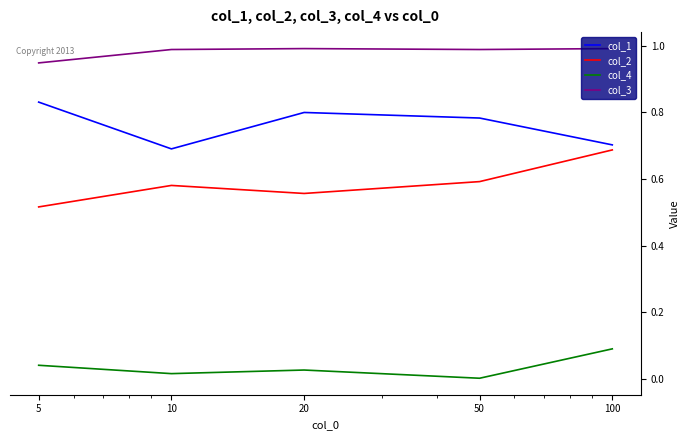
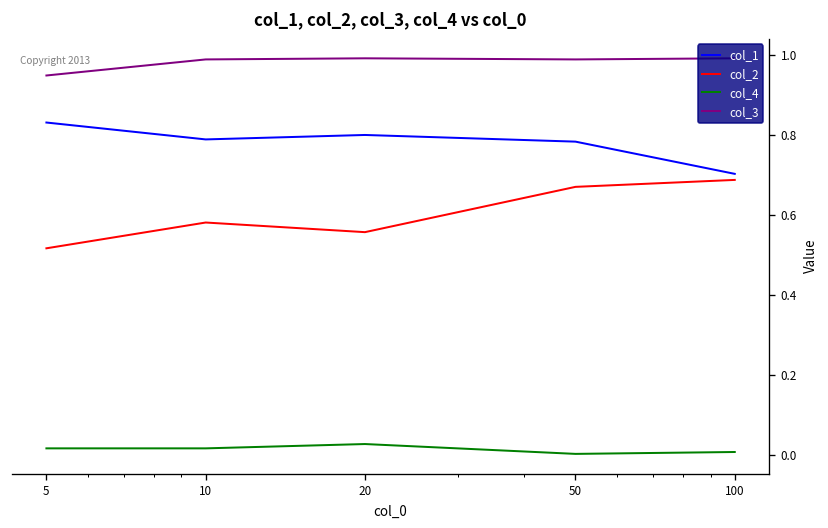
col_4, 5: 0.04 -> 0.02
col_1, 10: 0.69 -> 0.79
col_2, 50: 0.59 -> 0.67
col_4, 100: 0.09 -> 0.01
